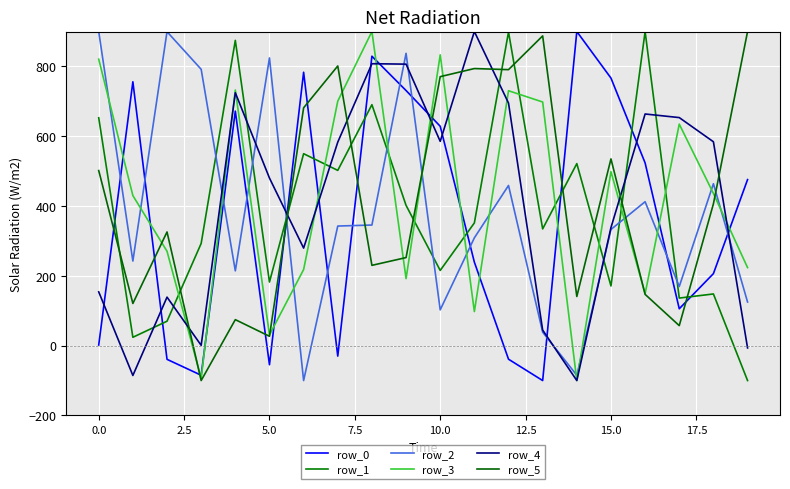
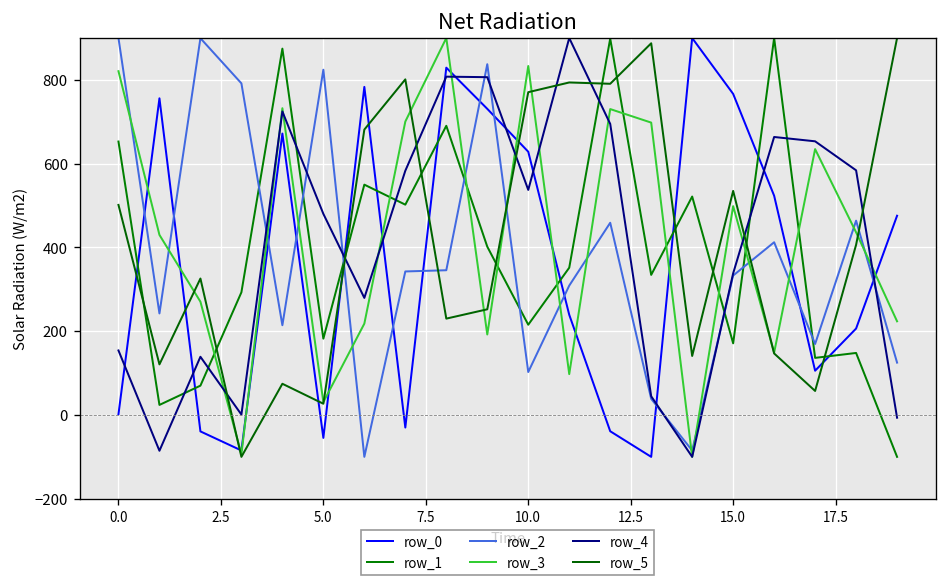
row_4, 10.0: 590 -> 540
